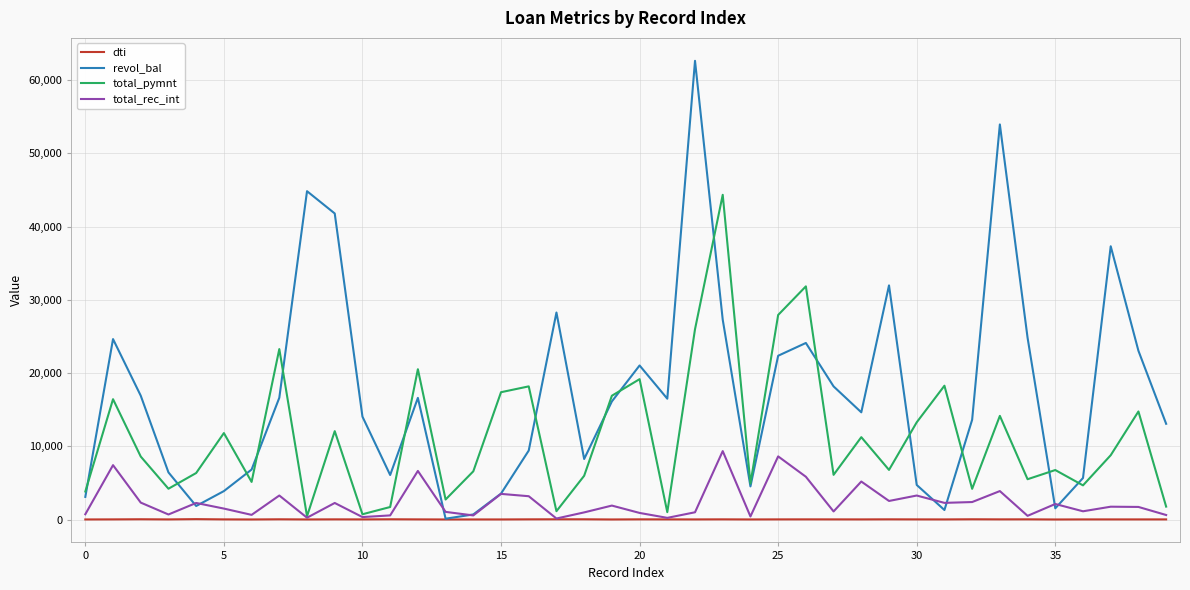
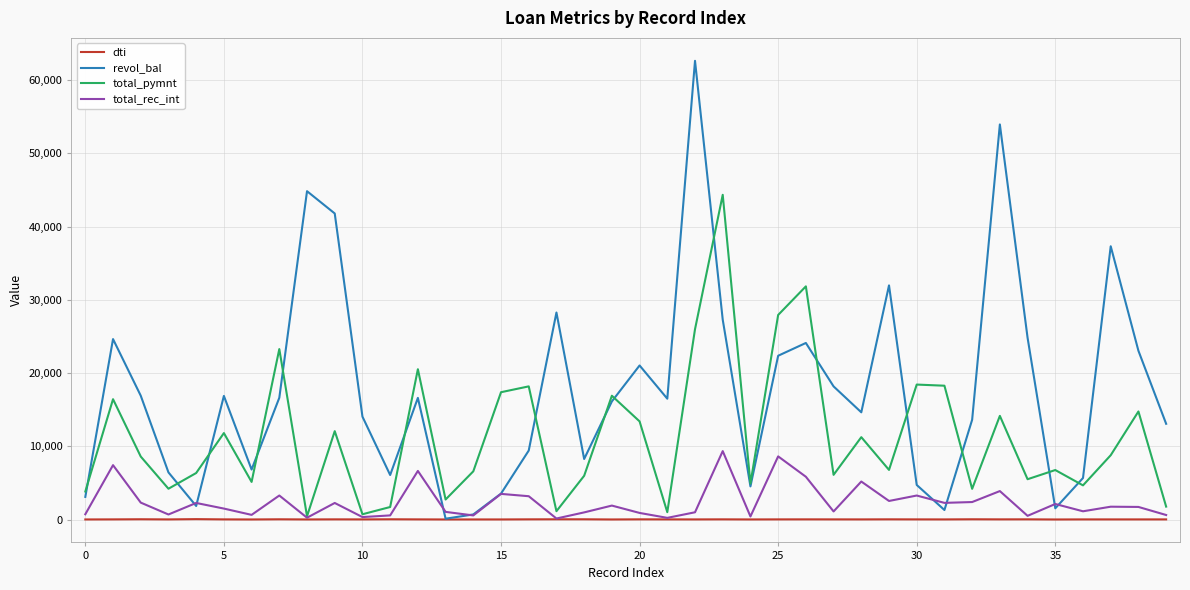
revol_bal, 5: 4,000 -> 17,000
total_pymnt, 20: 19,000 -> 13,000
total_pymnt, 30: 13,000 -> 18,000
